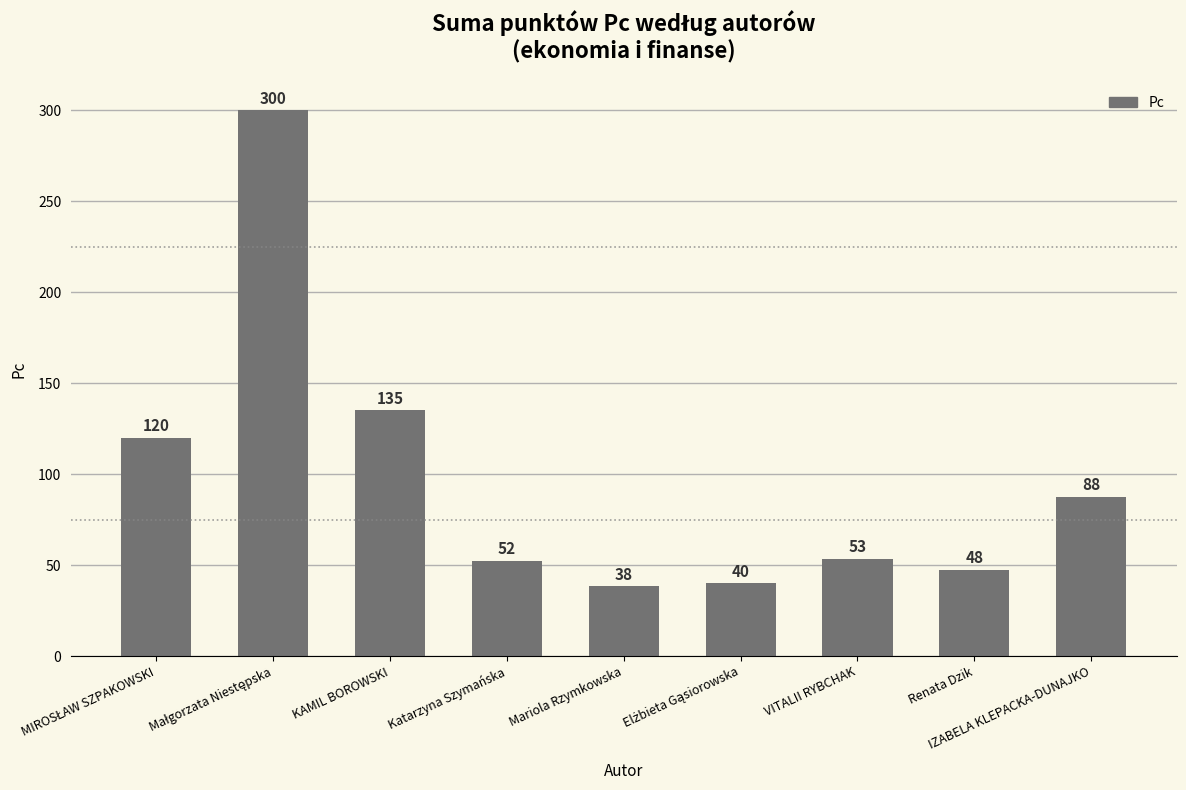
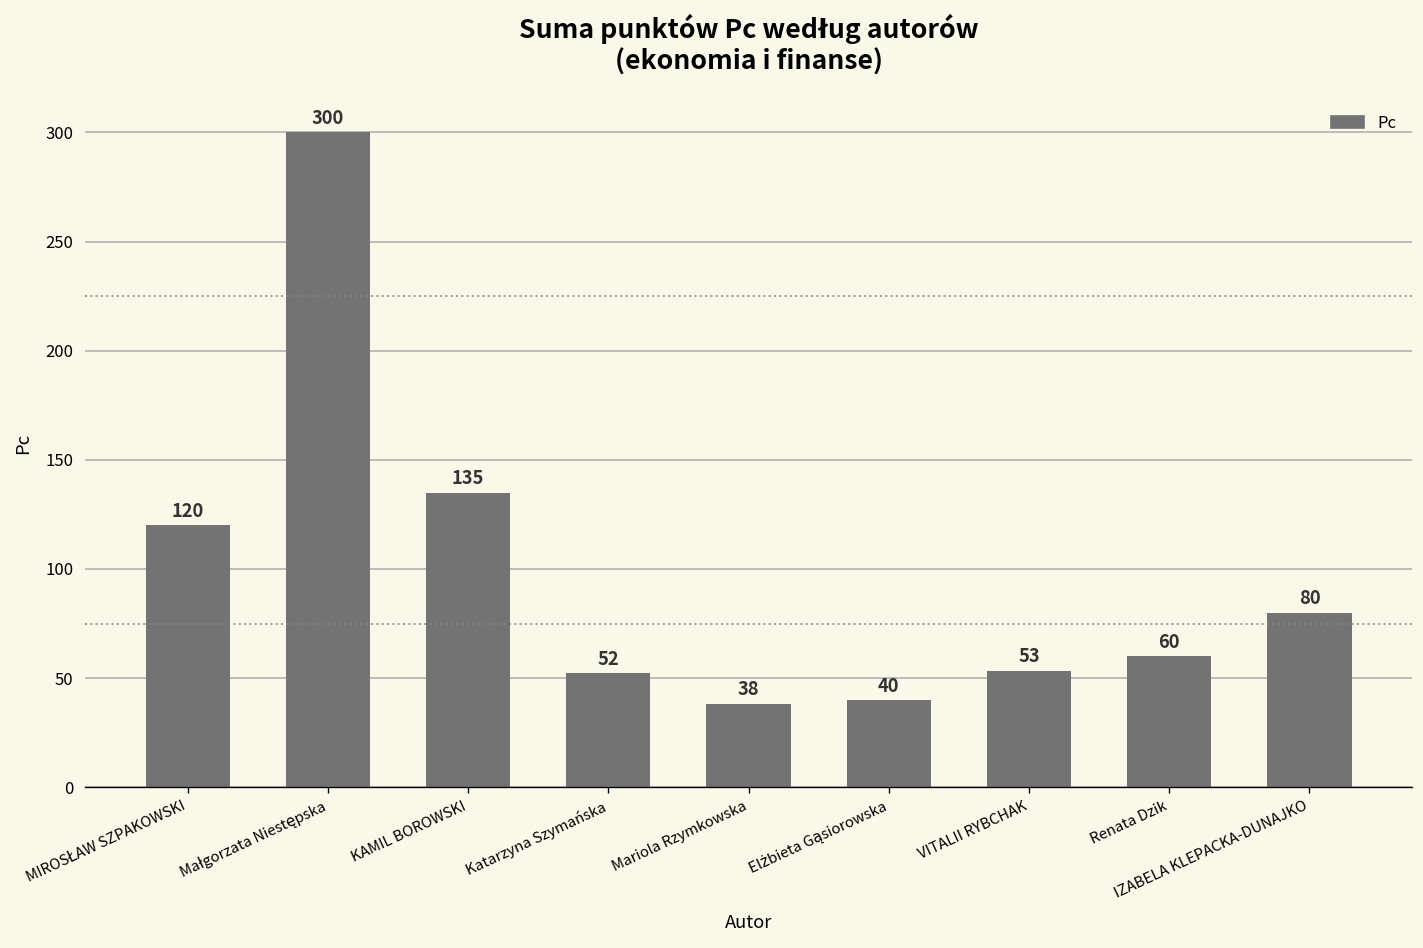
Renata Dzik: 48 -> 60
IZABELA KLEPACKA-DUNAJKO: 88 -> 80
